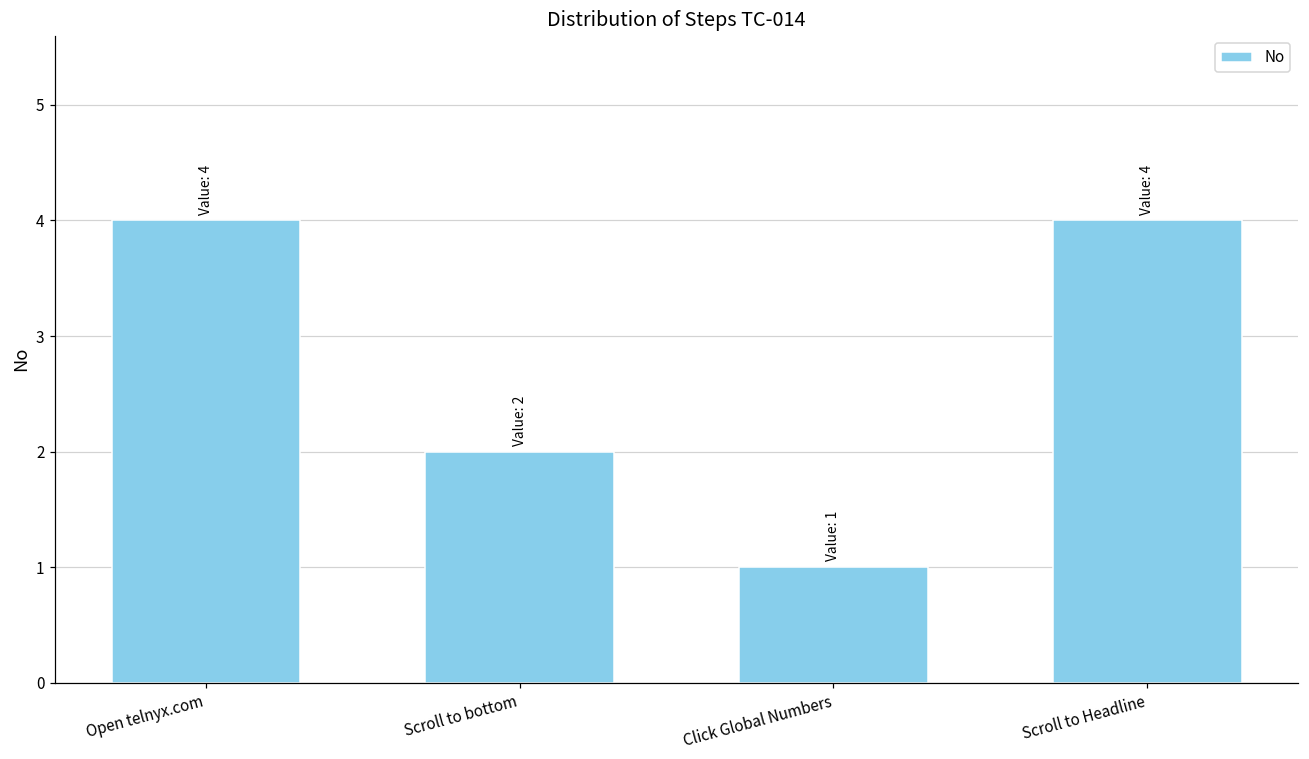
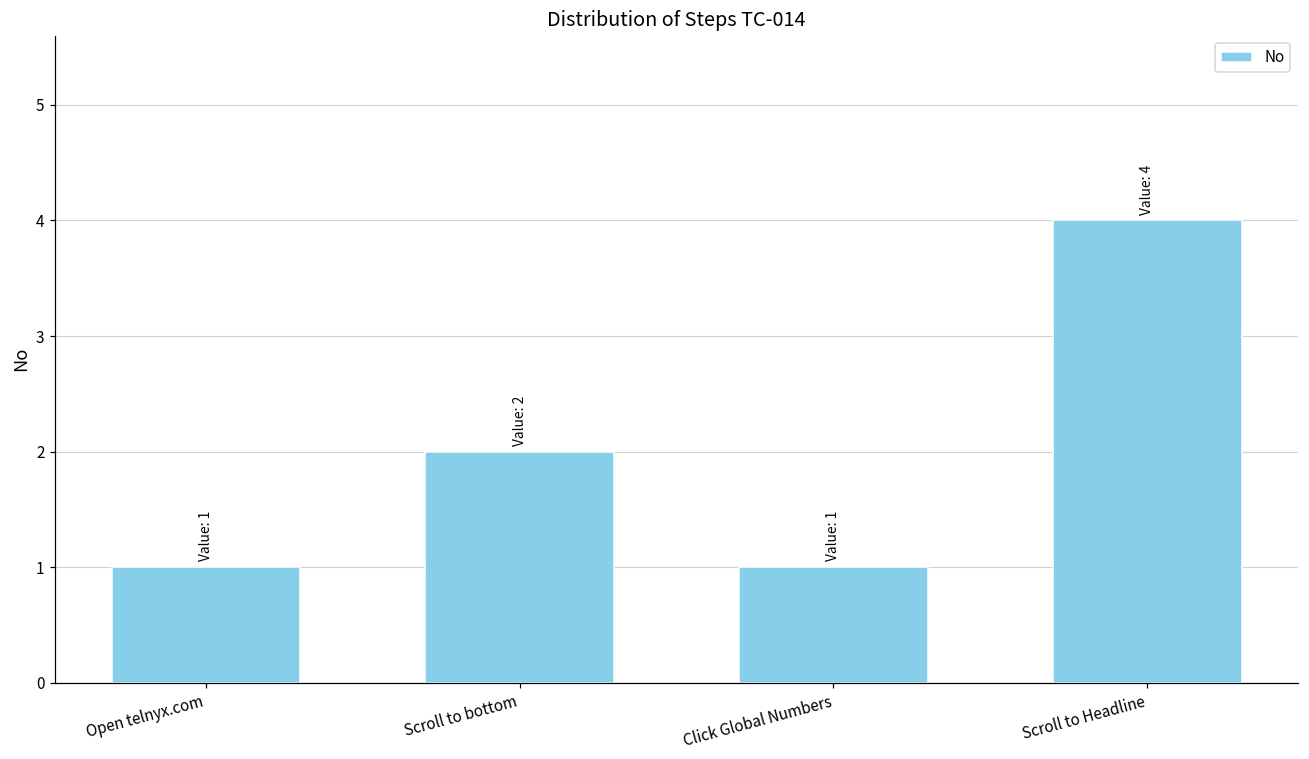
Open telnyx.com: 4 -> 1
